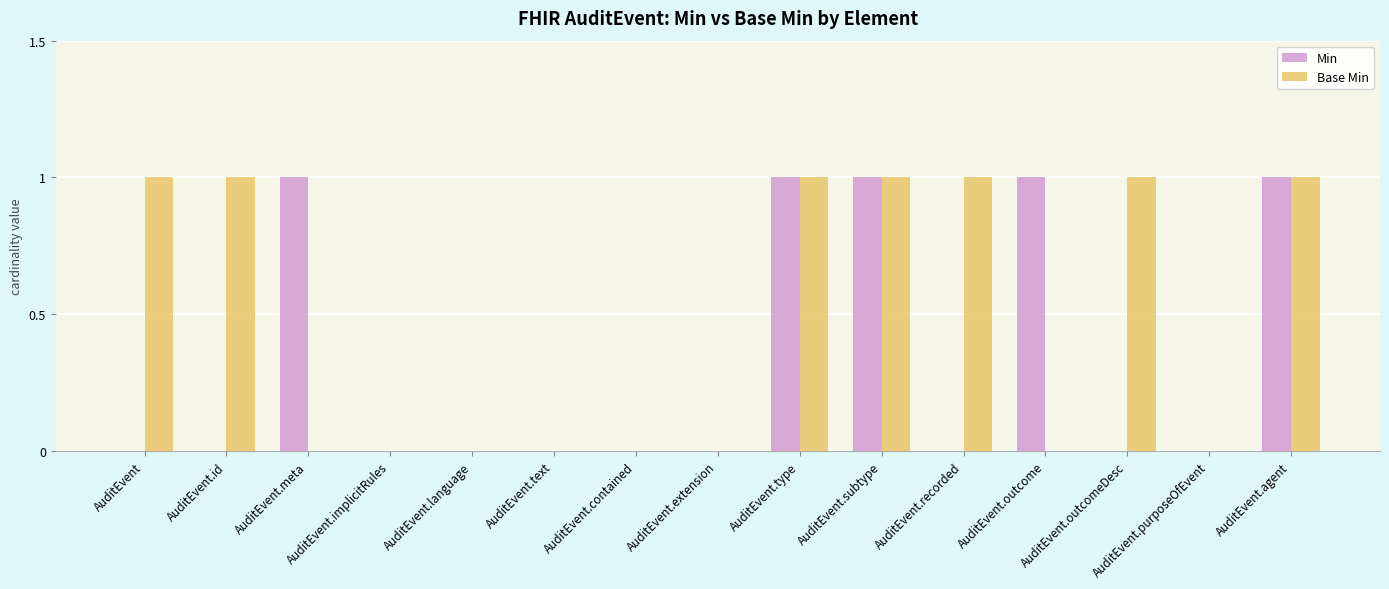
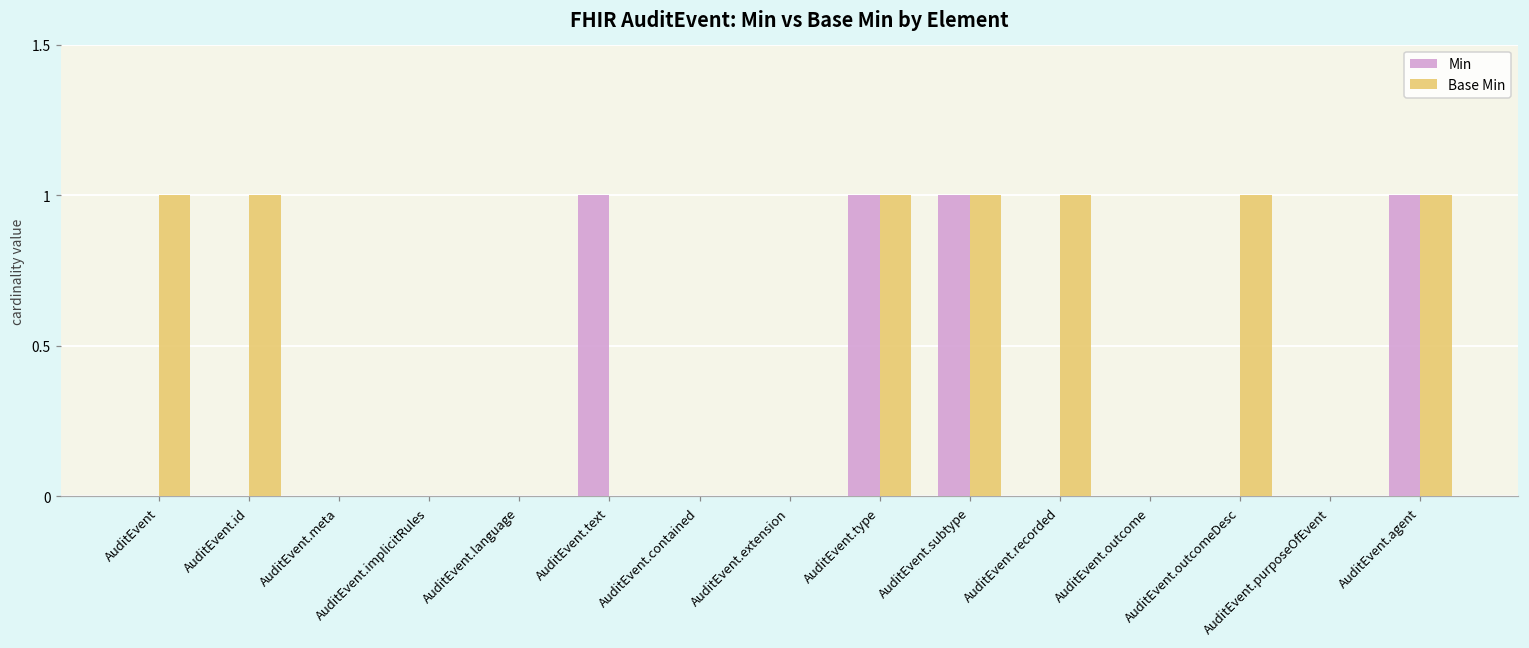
Min, AuditEvent.meta: 1 -> 0
Min, AuditEvent.text: 0 -> 1
Min, AuditEvent.outcome: 1 -> 0
